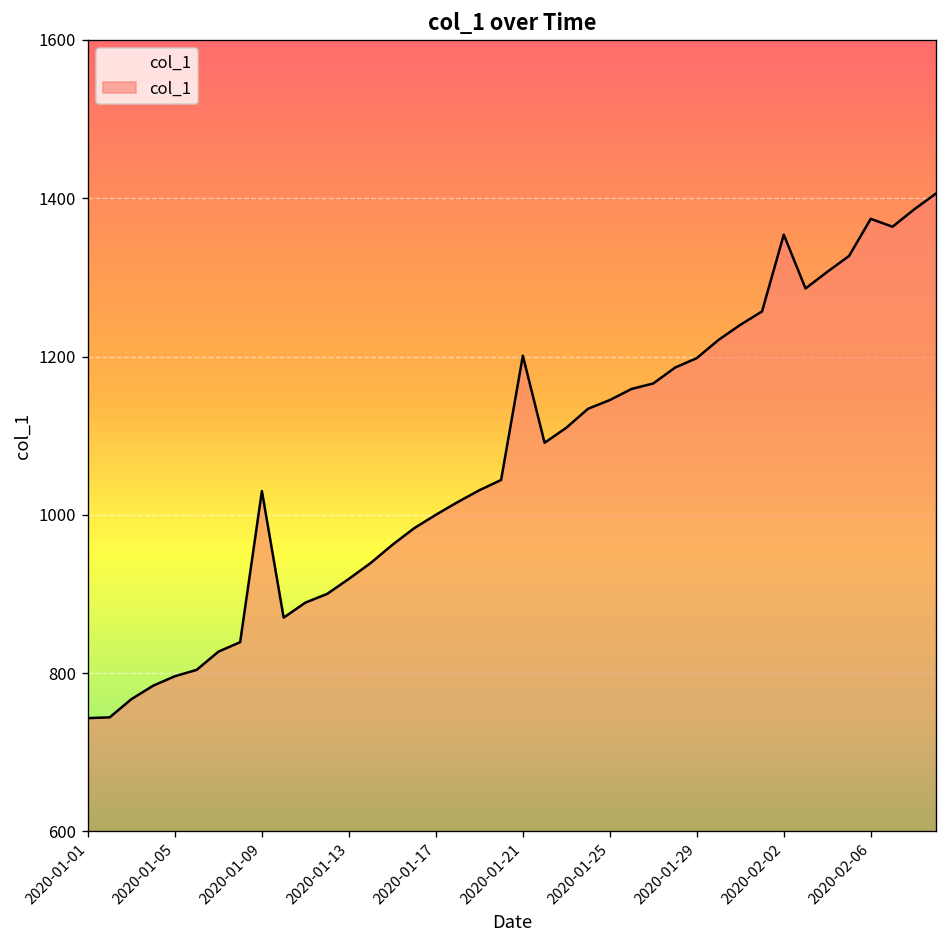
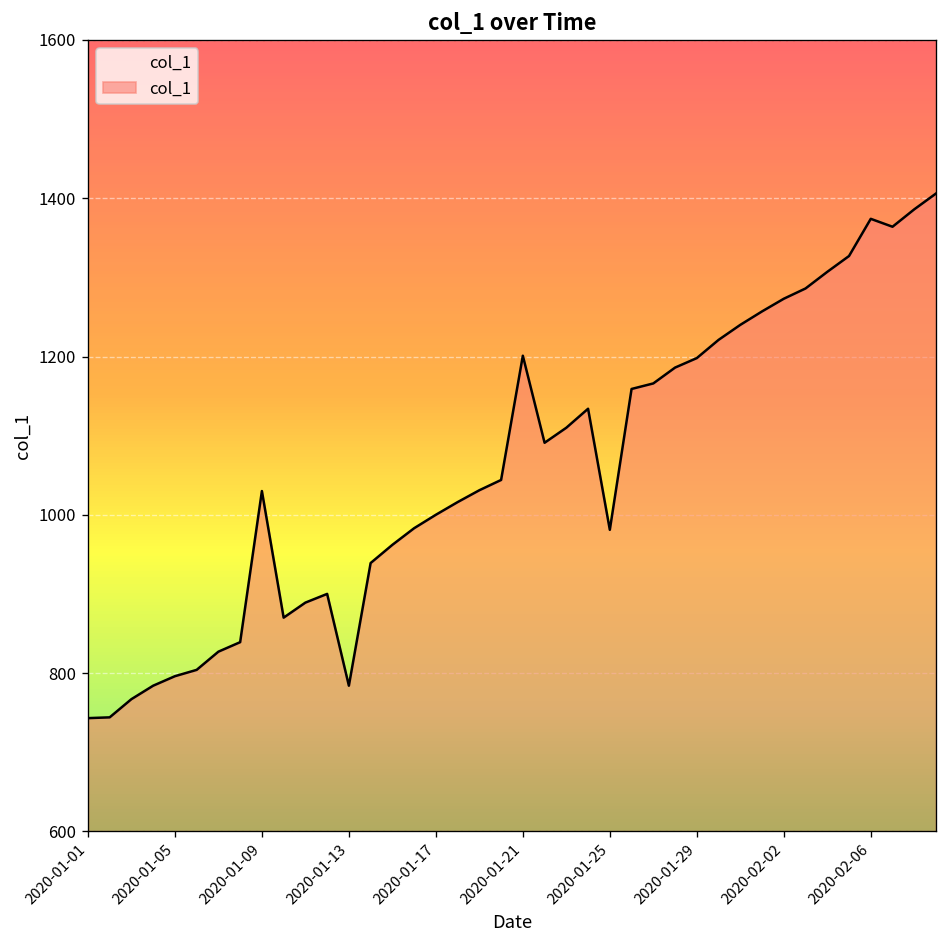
2020-01-13: 920 -> 780
2020-01-25: 1150 -> 980
2020-02-02: 1350 -> 1270
